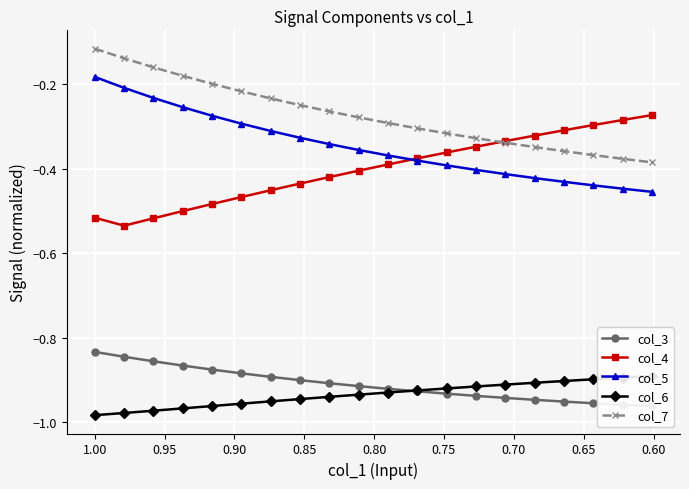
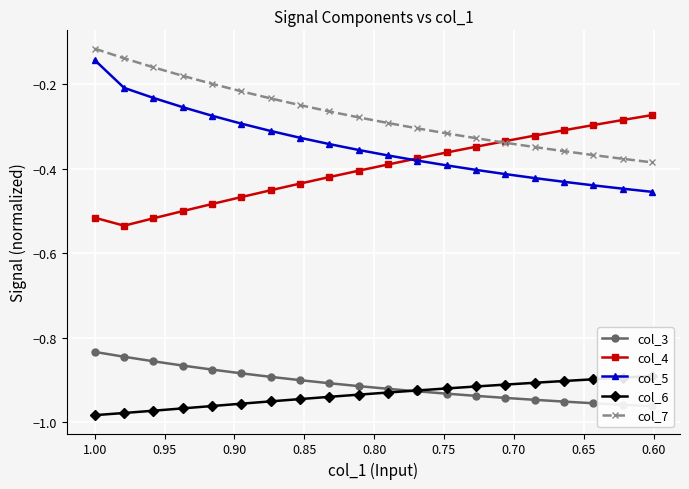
col_5, 1.00: -0.18 -> -0.14
